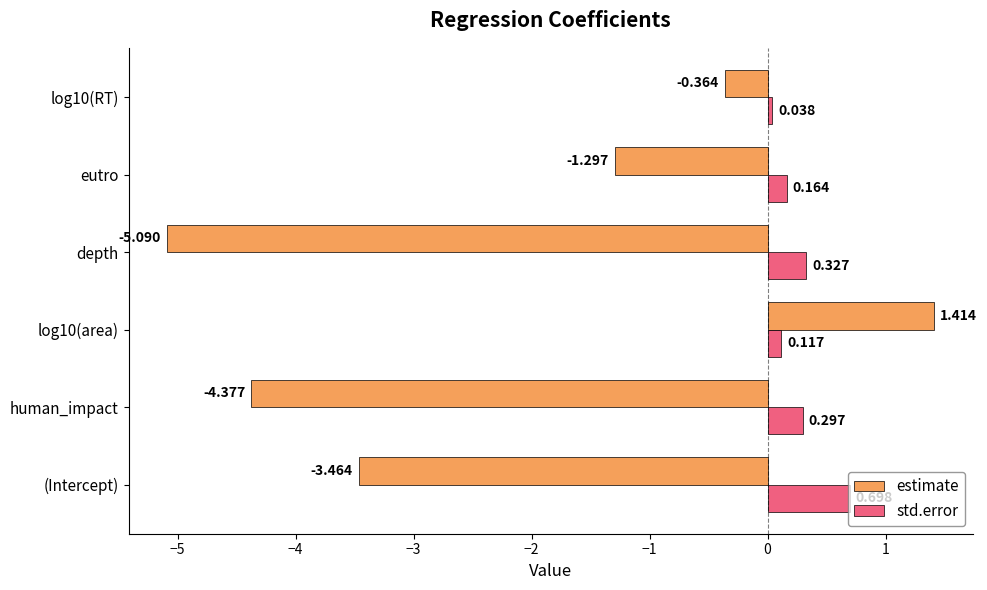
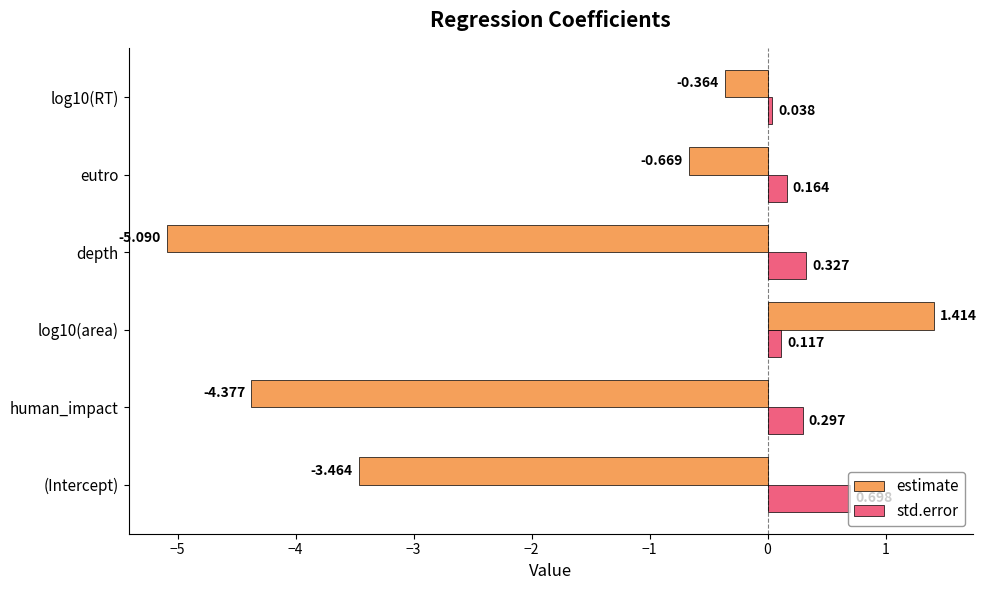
estimate, eutro: -1.297 -> -0.669
